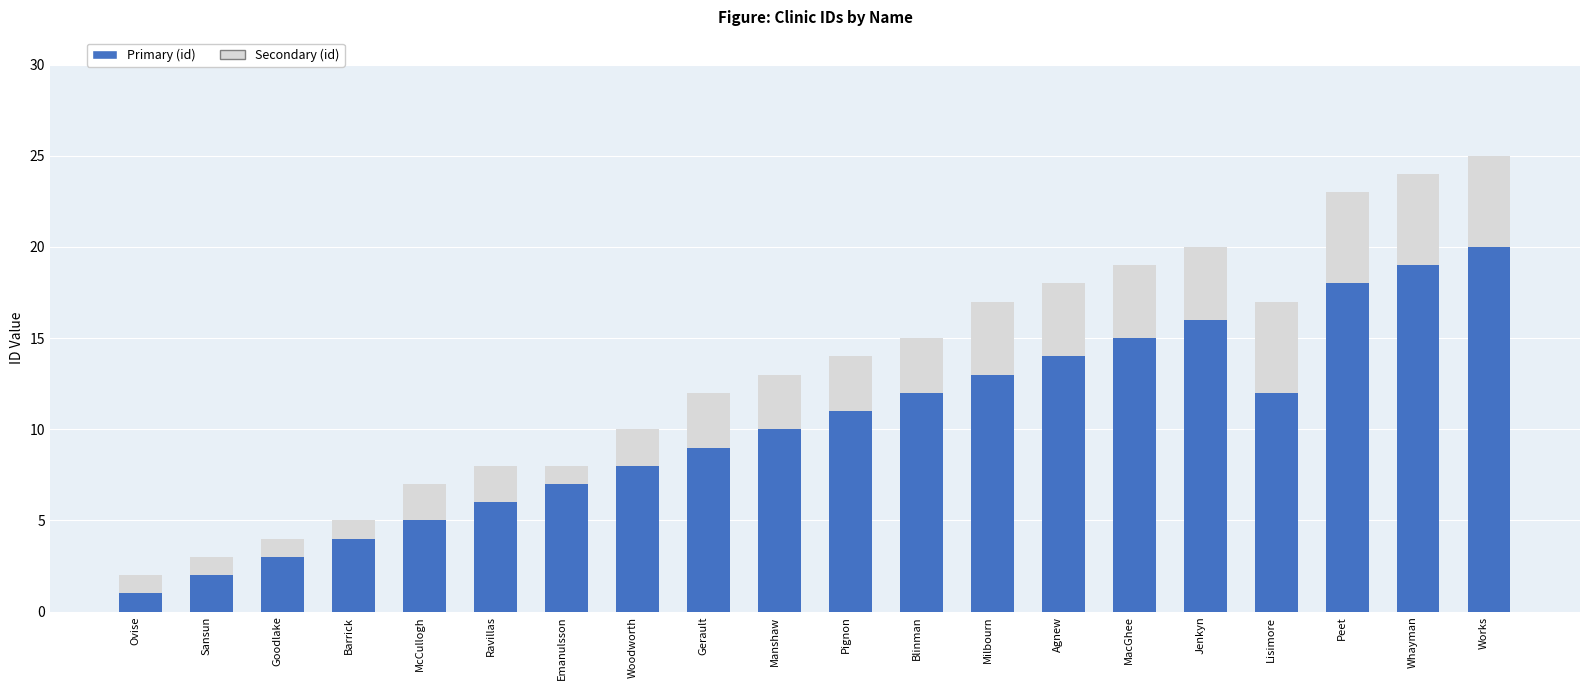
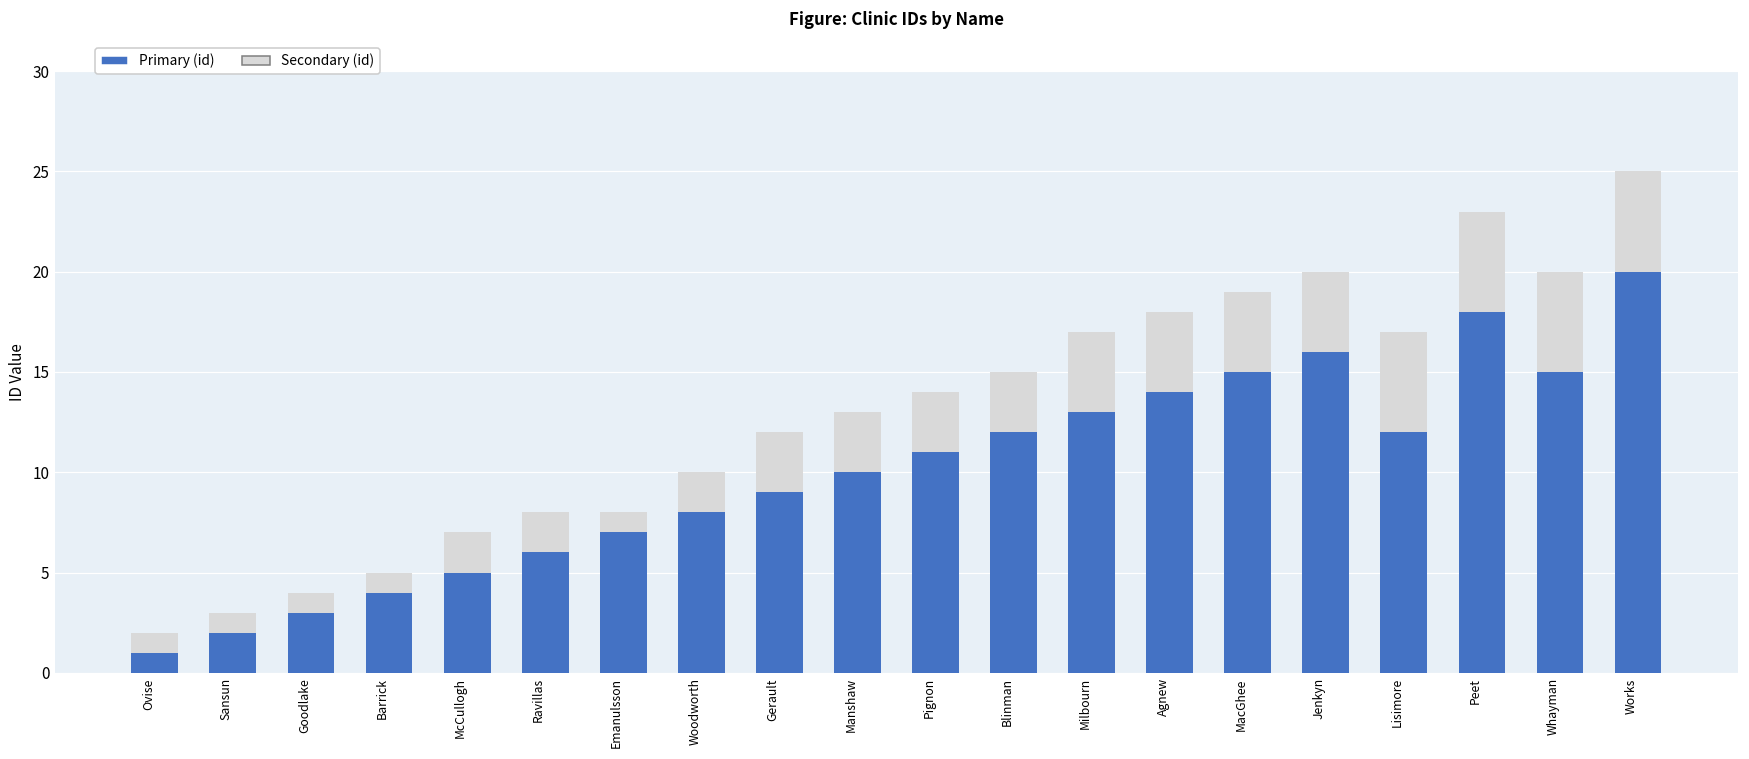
Primary (id), Whayman: 19 -> 15
